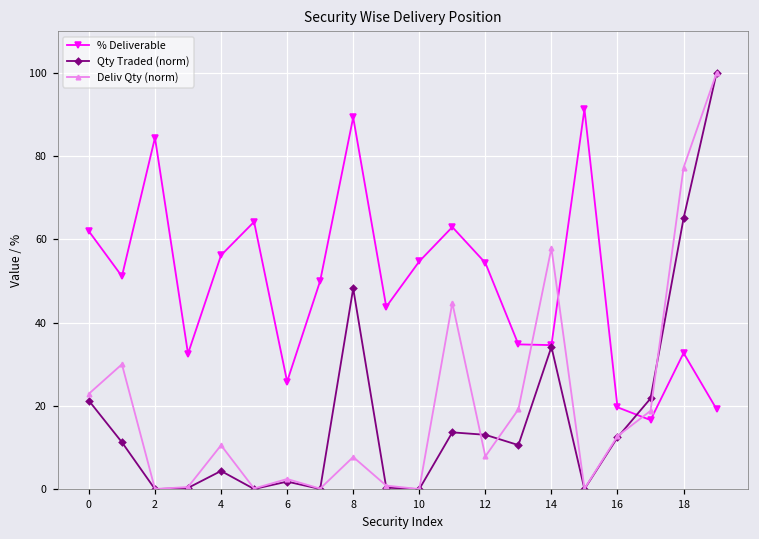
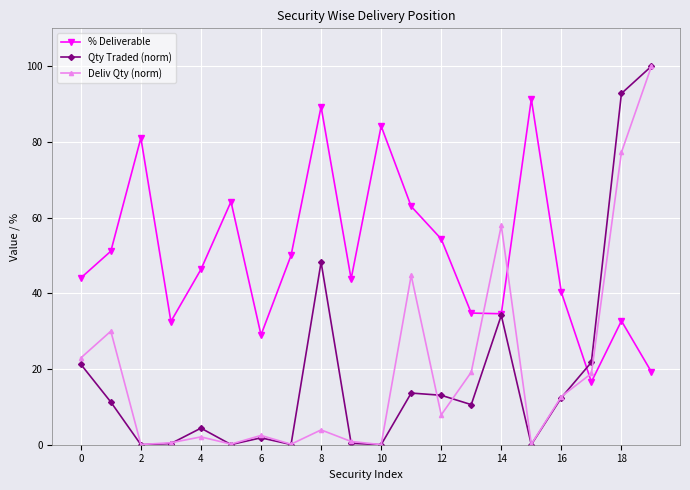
% Deliverable, 0: 62 -> 44
% Deliverable, 2: 84 -> 81
% Deliverable, 4: 56 -> 46
Deliv Qty (norm), 4: 11 -> 2
% Deliverable, 6: 26 -> 29
Deliv Qty (norm), 8: 8 -> 4
% Deliverable, 10: 55 -> 84
% Deliverable, 16: 20 -> 40
Qty Traded (norm), 18: 65 -> 93
